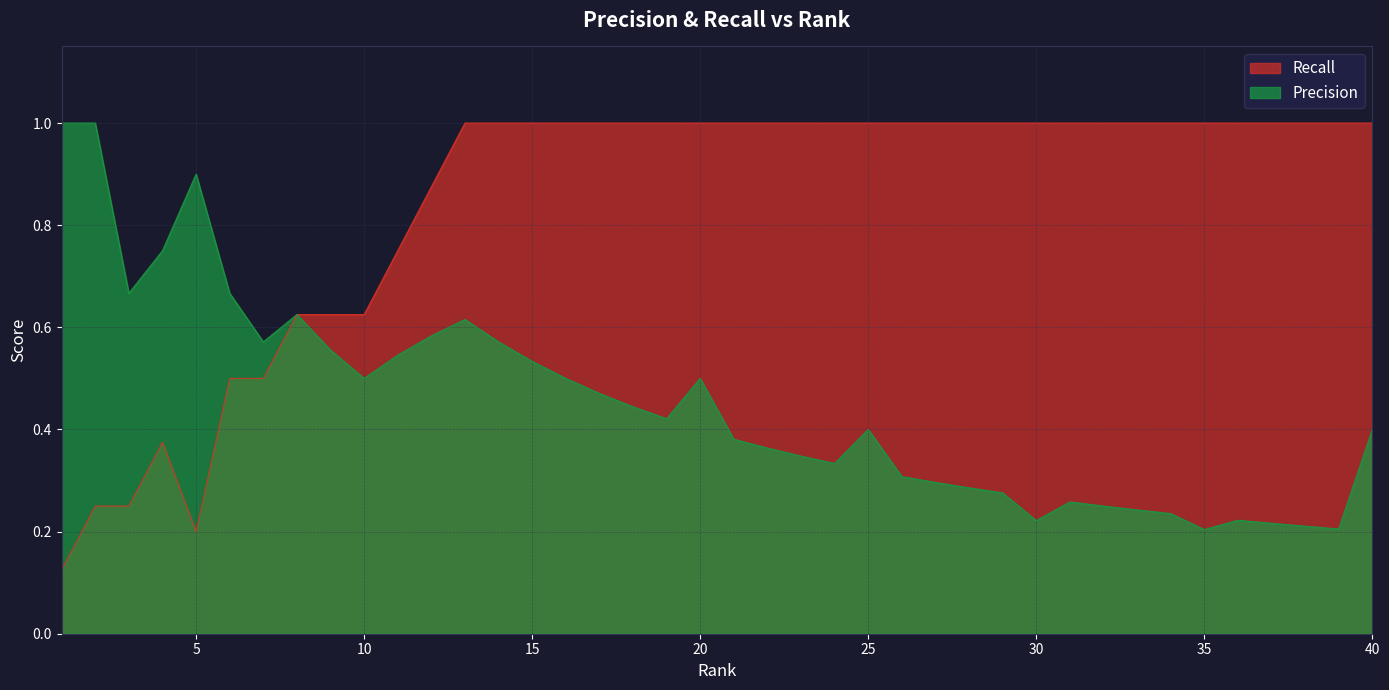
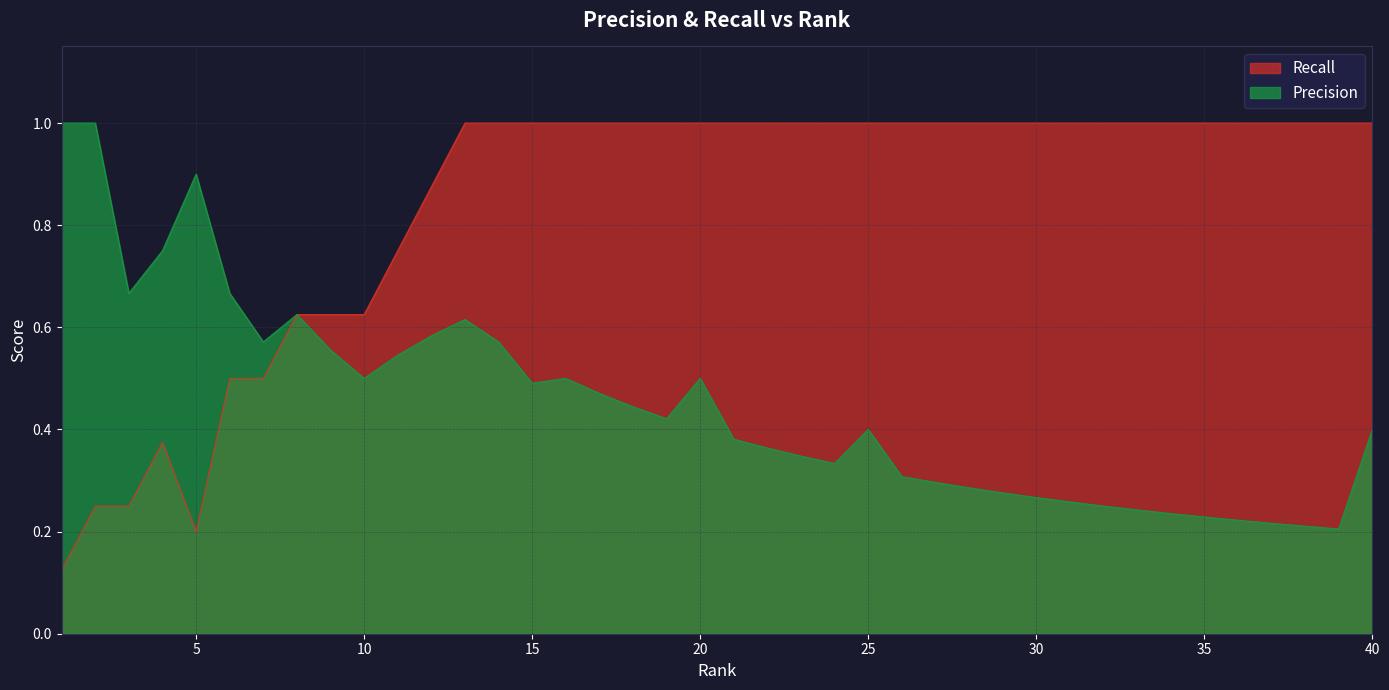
Precision, 15: 0.53 -> 0.49
Precision, 30: 0.22 -> 0.27
Precision, 35: 0.20 -> 0.23
